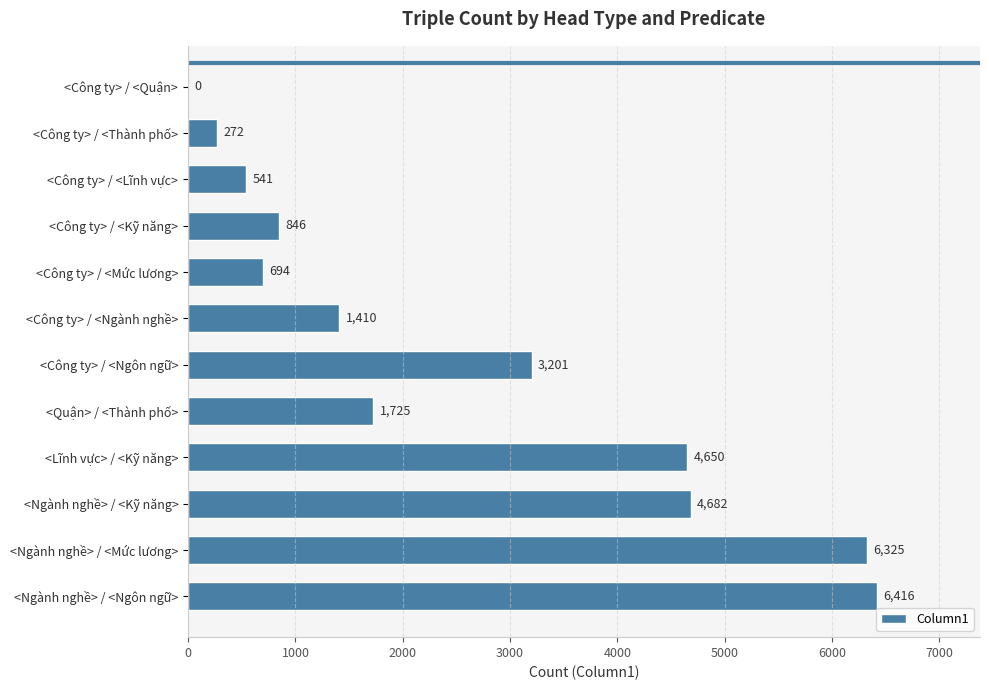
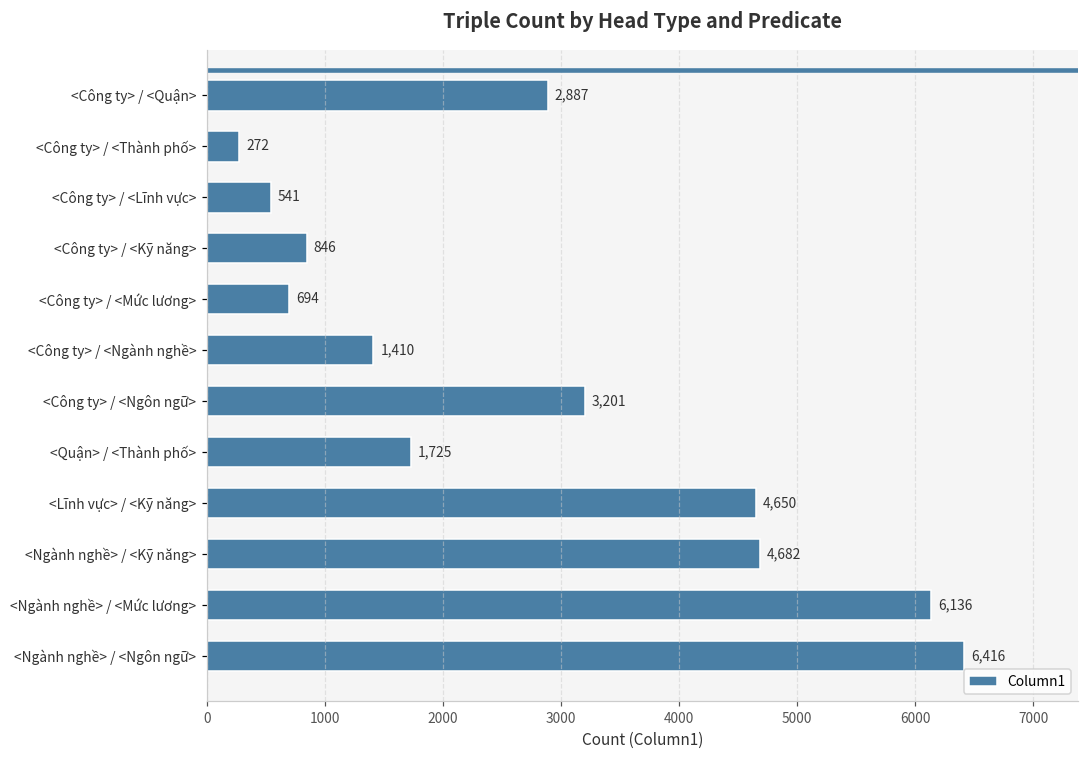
<Công ty> / <Quận>: 0 -> 2,887
<Ngành nghề> / <Mức lương>: 6,325 -> 6,136
